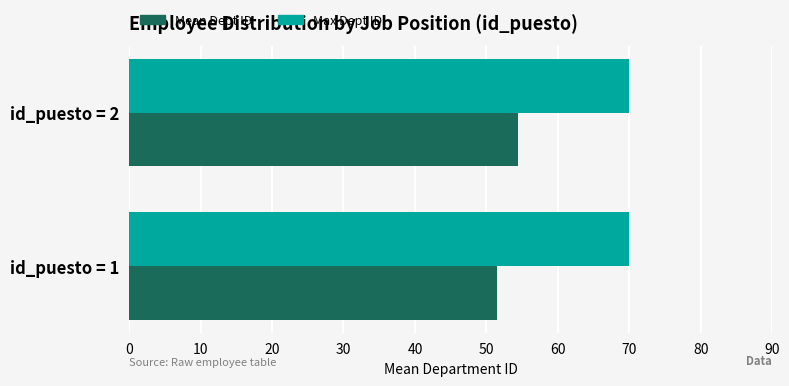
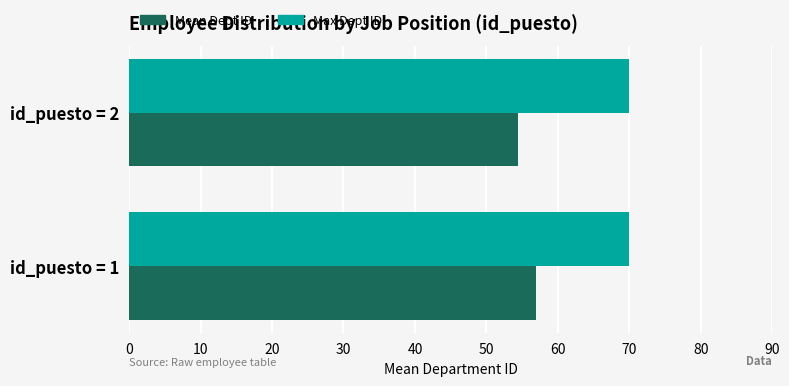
Mean Dept ID, id_puesto = 1: 52 -> 57
